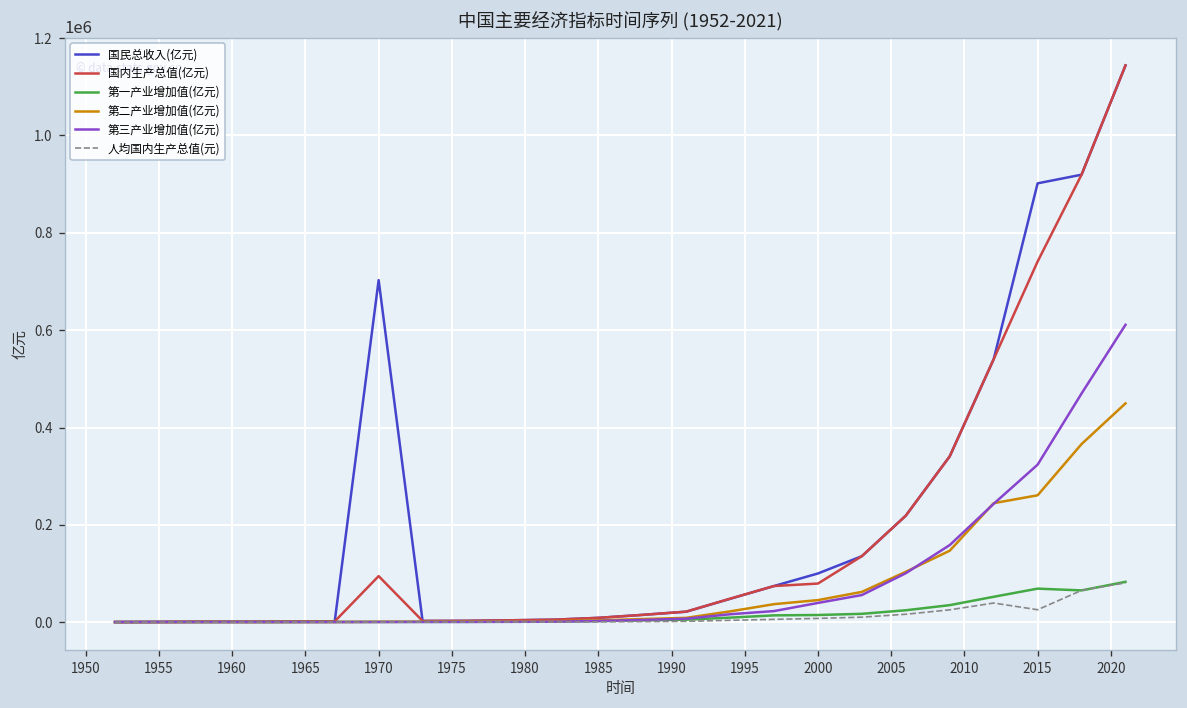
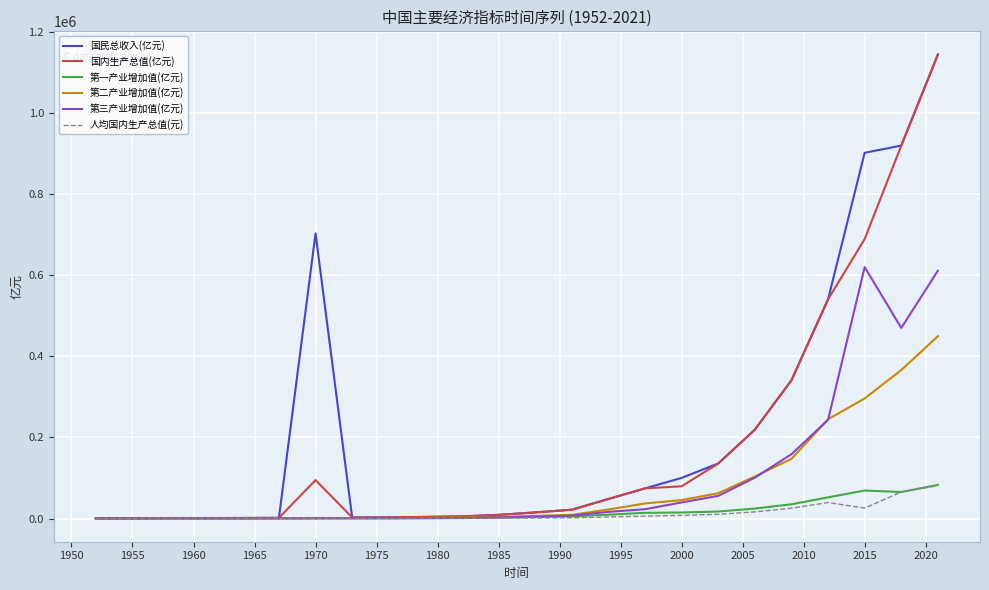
国内生产总值(亿元), 2015: 740000 -> 690000
第二产业增加值(亿元), 2015: 260000 -> 300000
第三产业增加值(亿元), 2015: 320000 -> 620000
